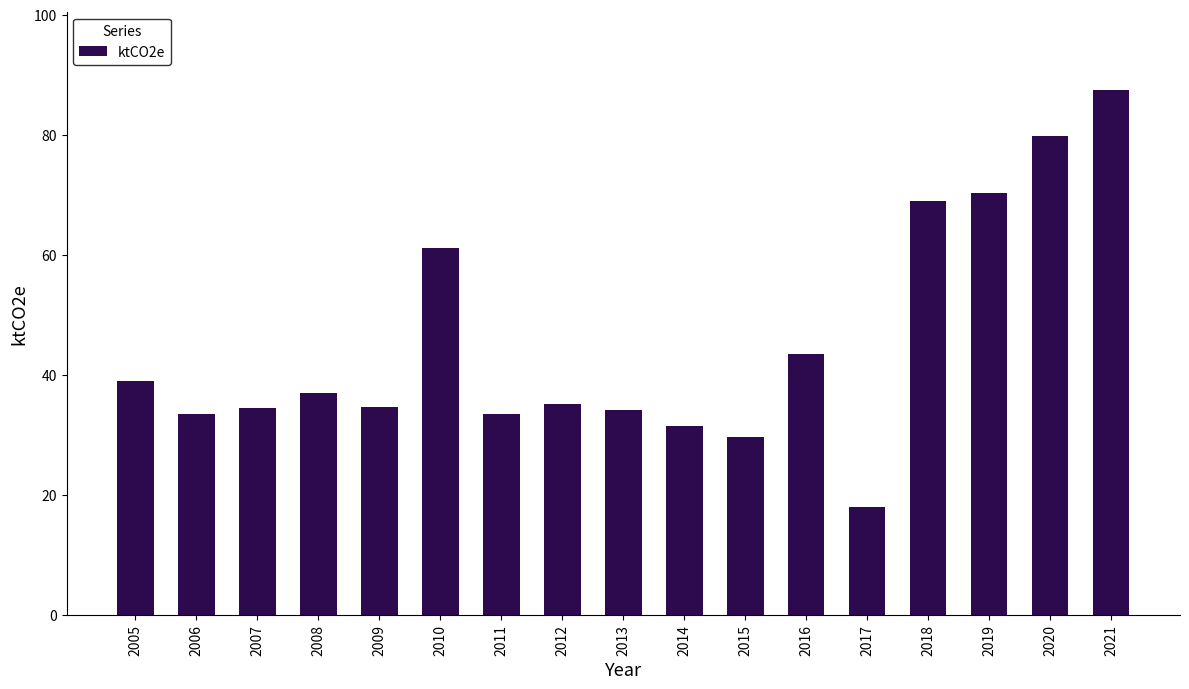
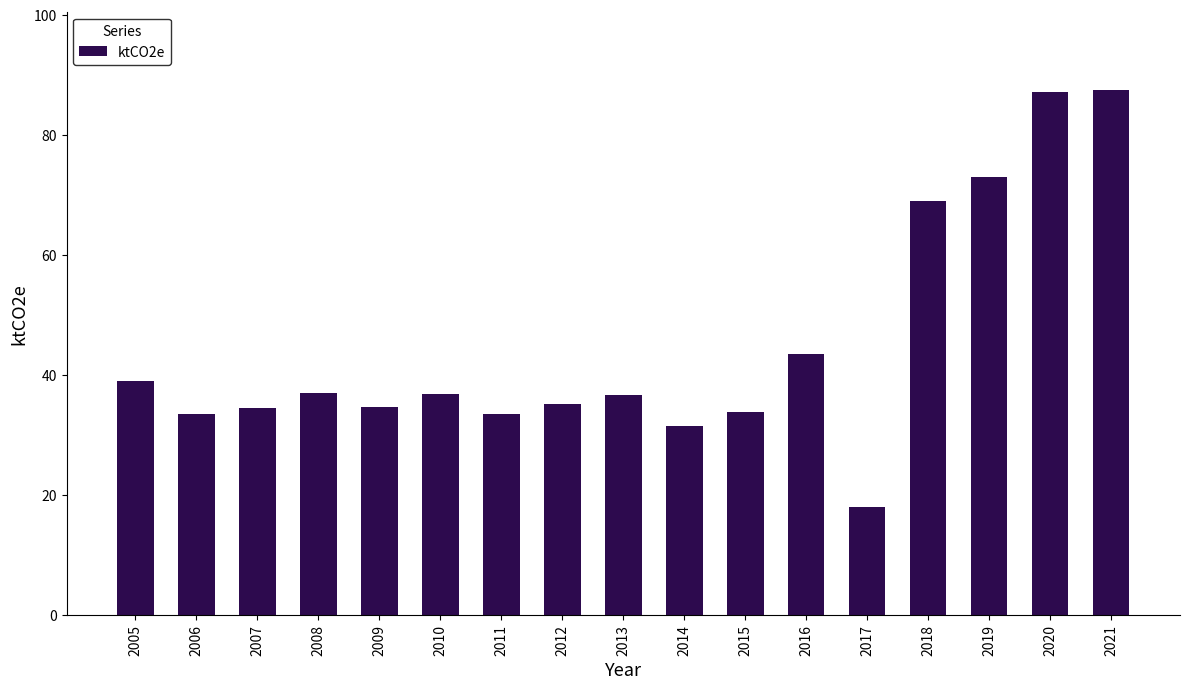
2010: 61 -> 37
2013: 34 -> 37
2015: 30 -> 34
2019: 70 -> 73
2020: 80 -> 87
